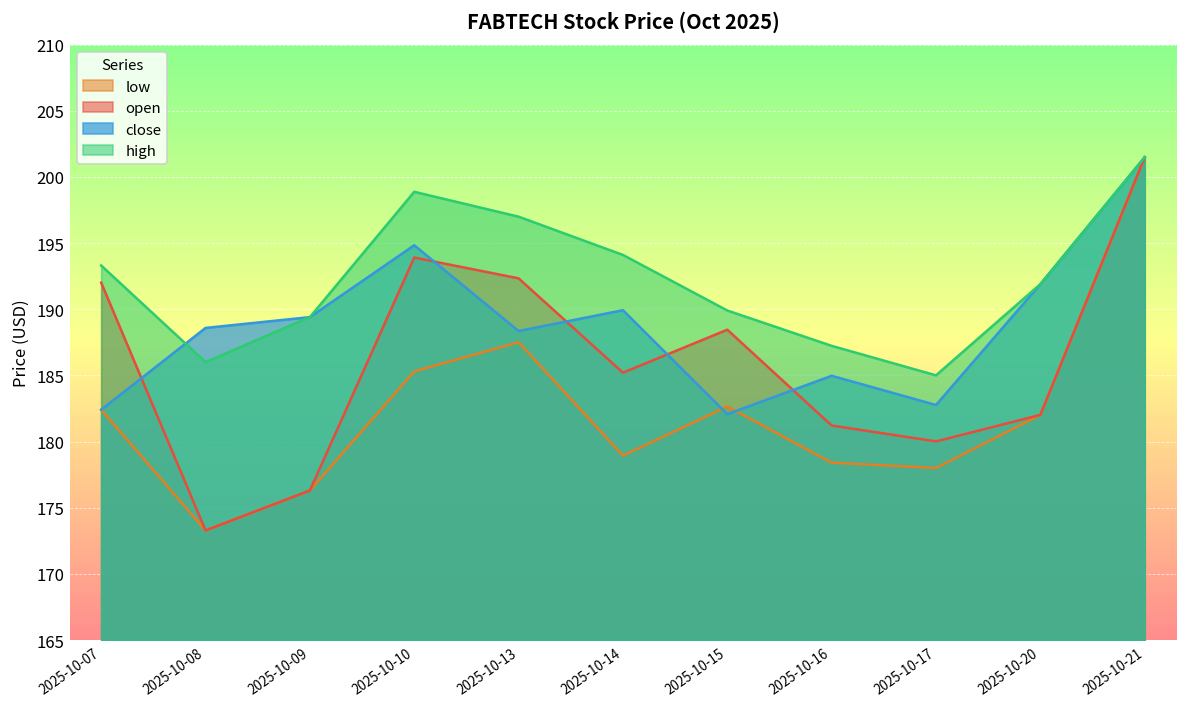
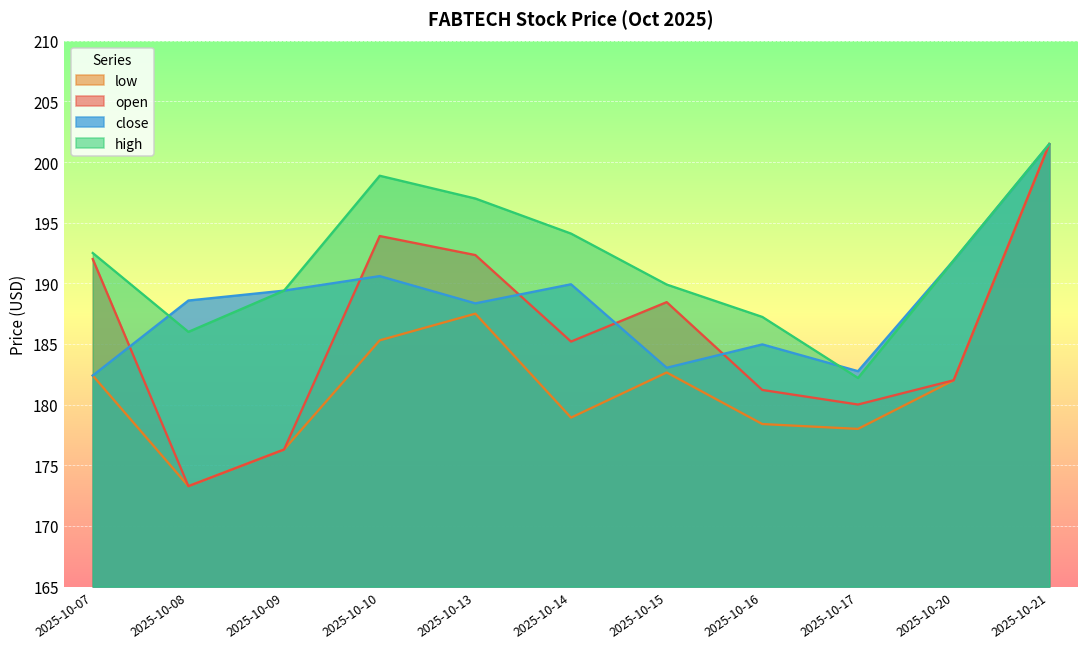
high, 2025-10-07: 193.3 -> 192.5
close, 2025-10-10: 194.8 -> 190.6
close, 2025-10-15: 182.1 -> 183.0
high, 2025-10-17: 185.0 -> 182.2
